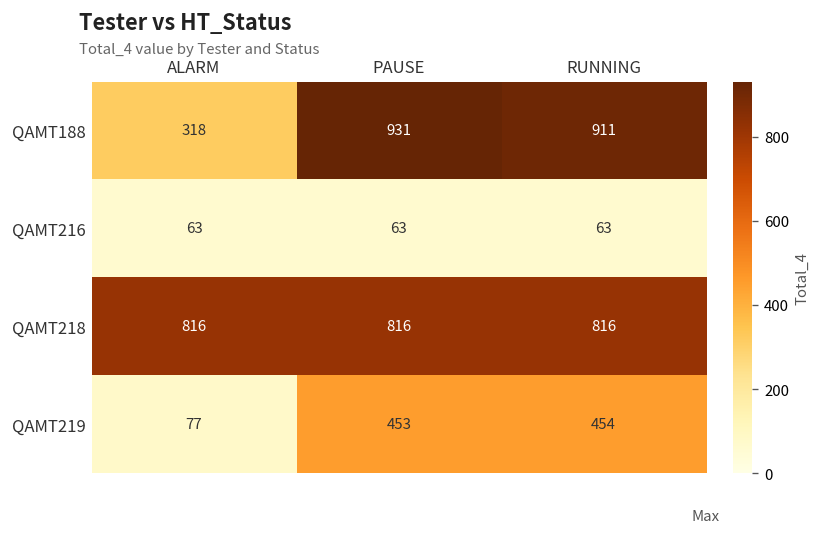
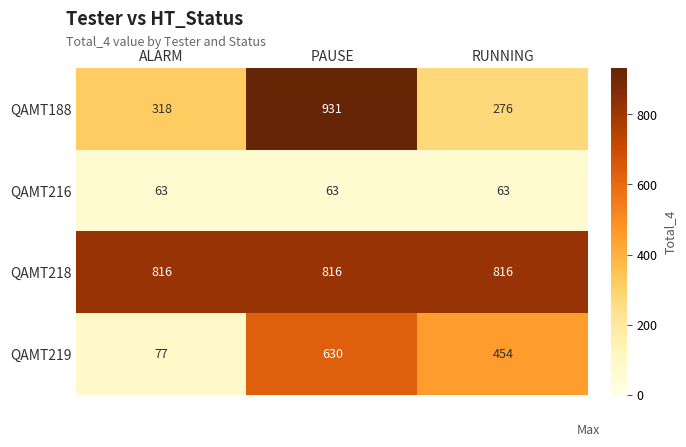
QAMT188, RUNNING: 911 -> 276
QAMT219, PAUSE: 453 -> 630
